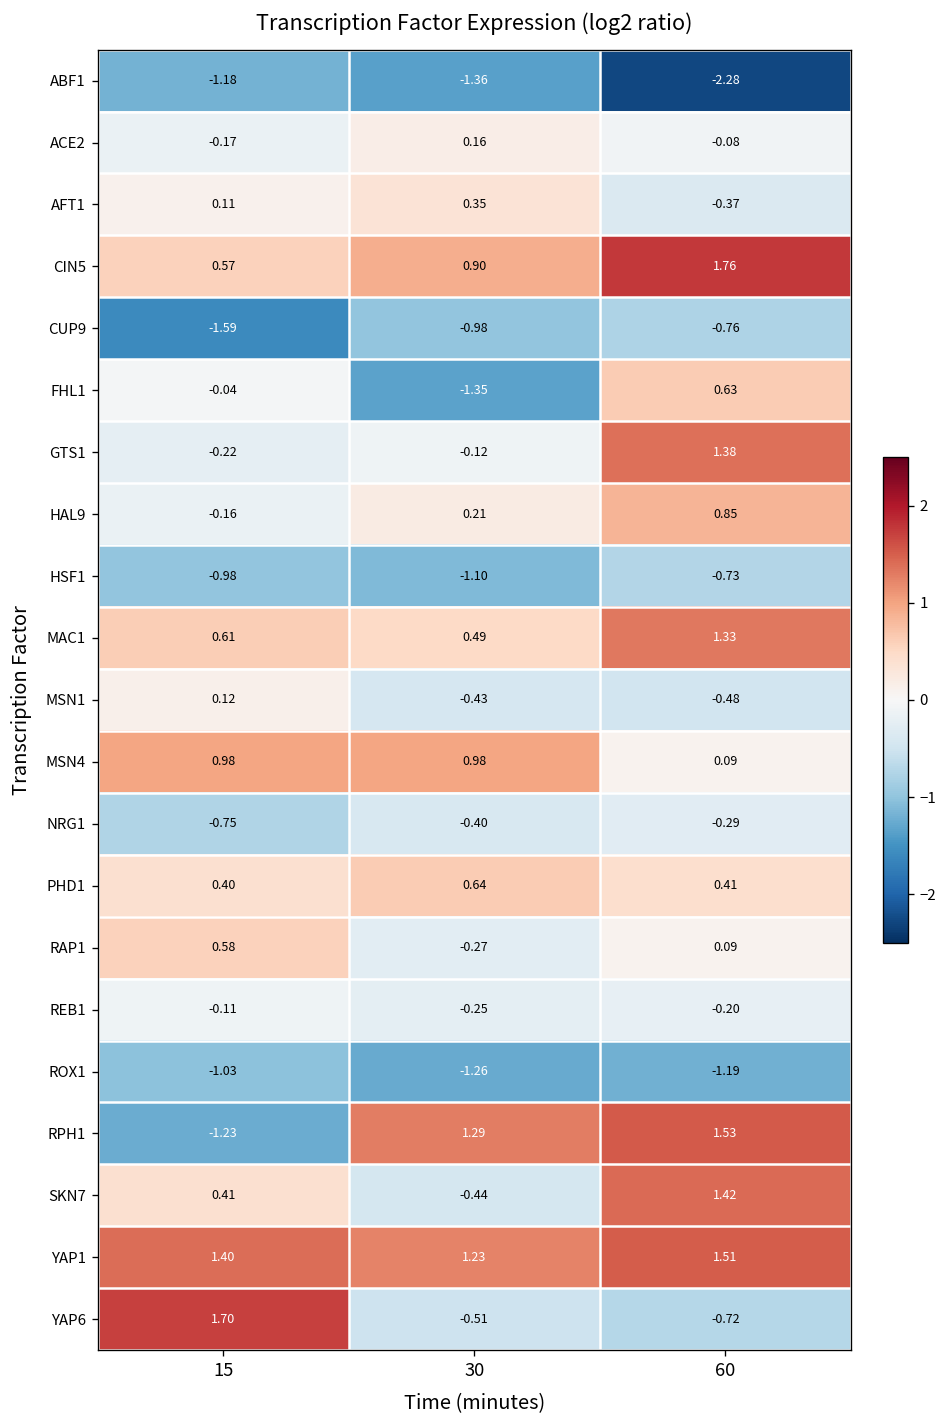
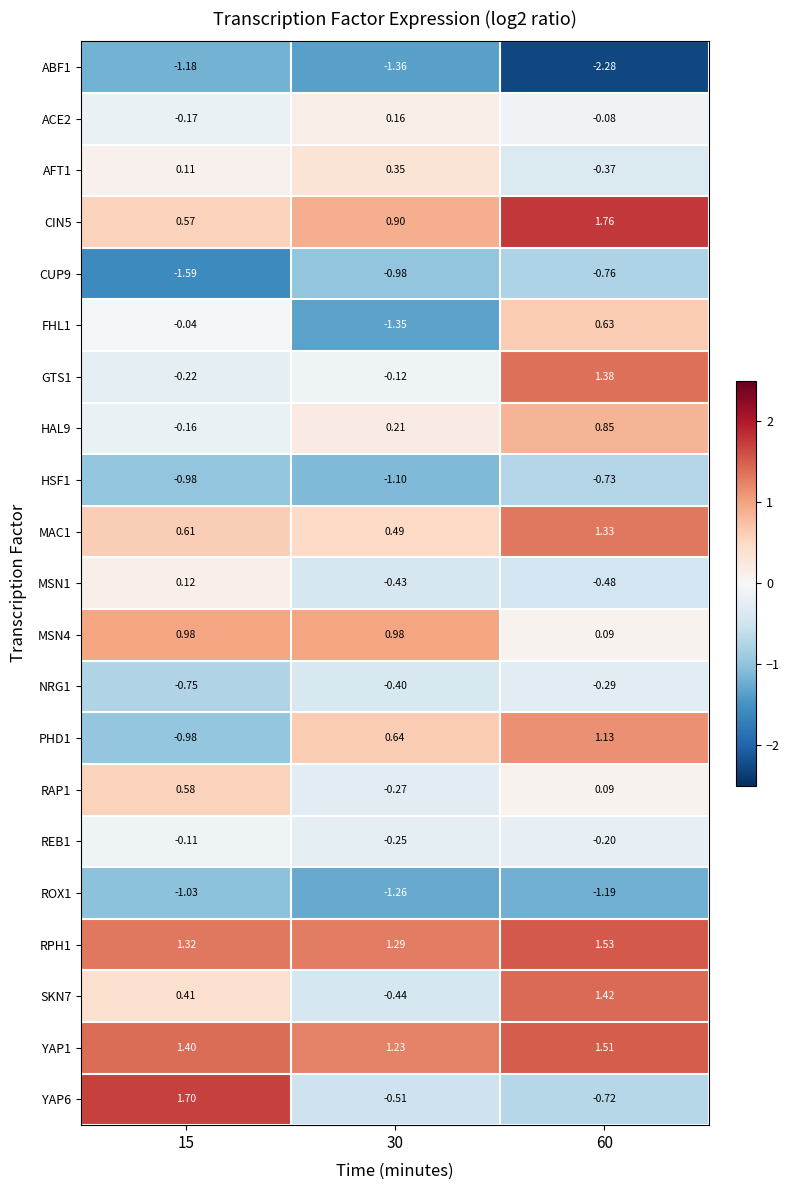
PHD1, 15: 0.40 -> -0.98
PHD1, 60: 0.41 -> 1.13
RPH1, 15: -1.23 -> 1.32
